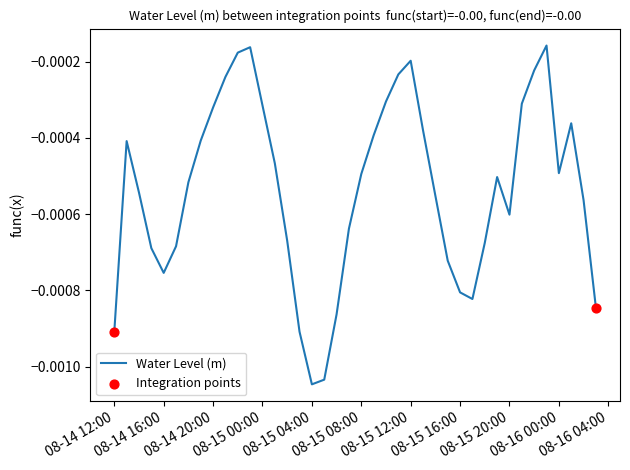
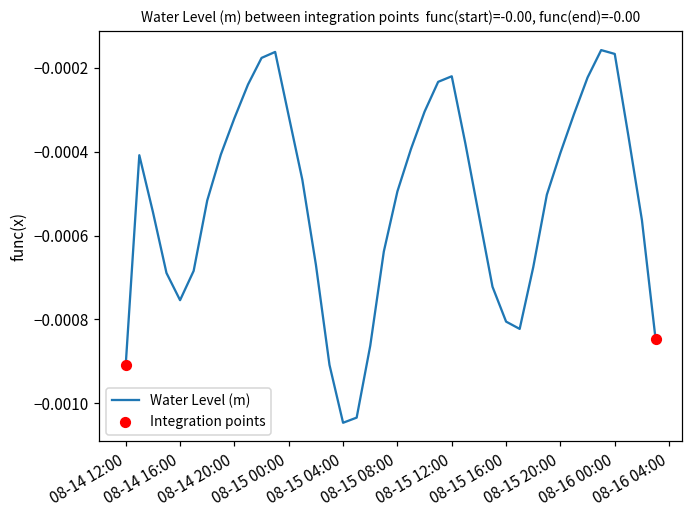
Water Level (m), 08-15 12:00: -0.00020 -> -0.00022
Water Level (m), 08-15 20:00: -0.00060 -> -0.00040
Water Level (m), 08-16 00:00: -0.00049 -> -0.00017
